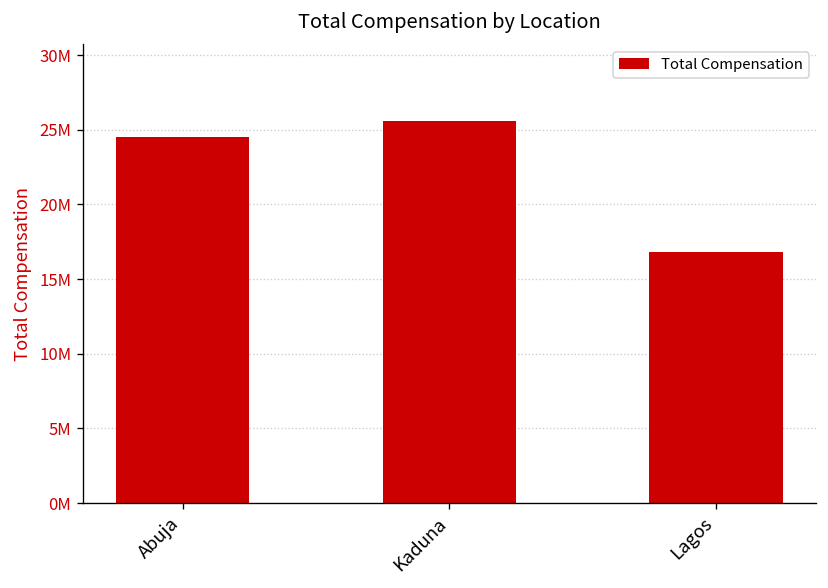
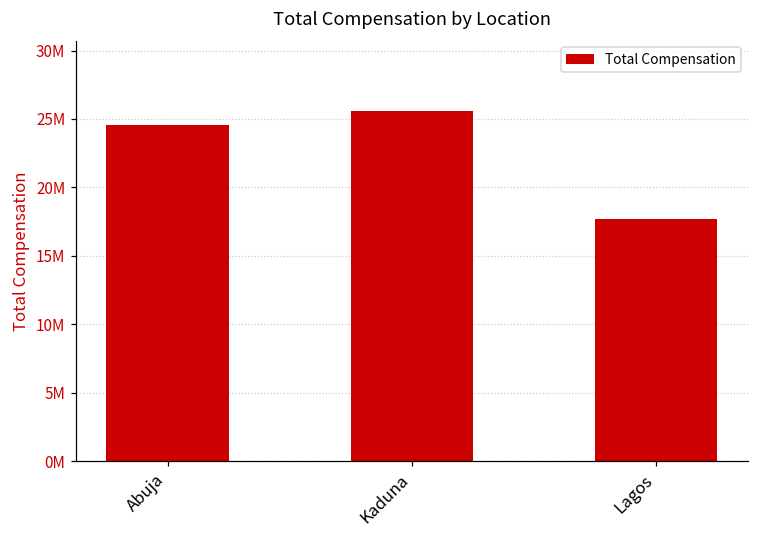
Lagos: 16800000 -> 17700000
